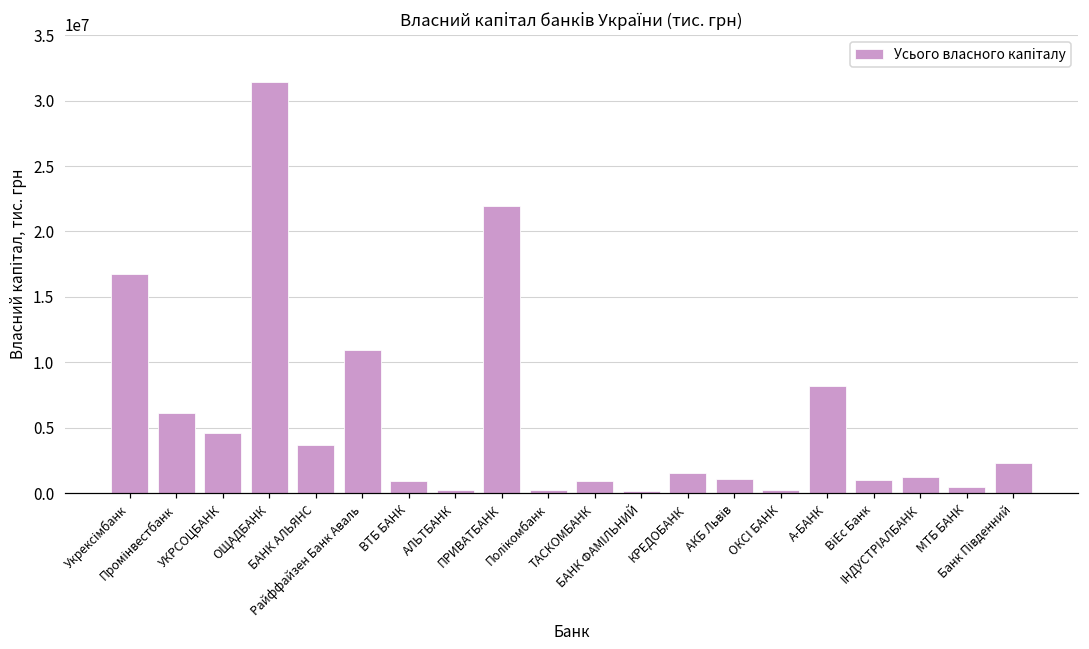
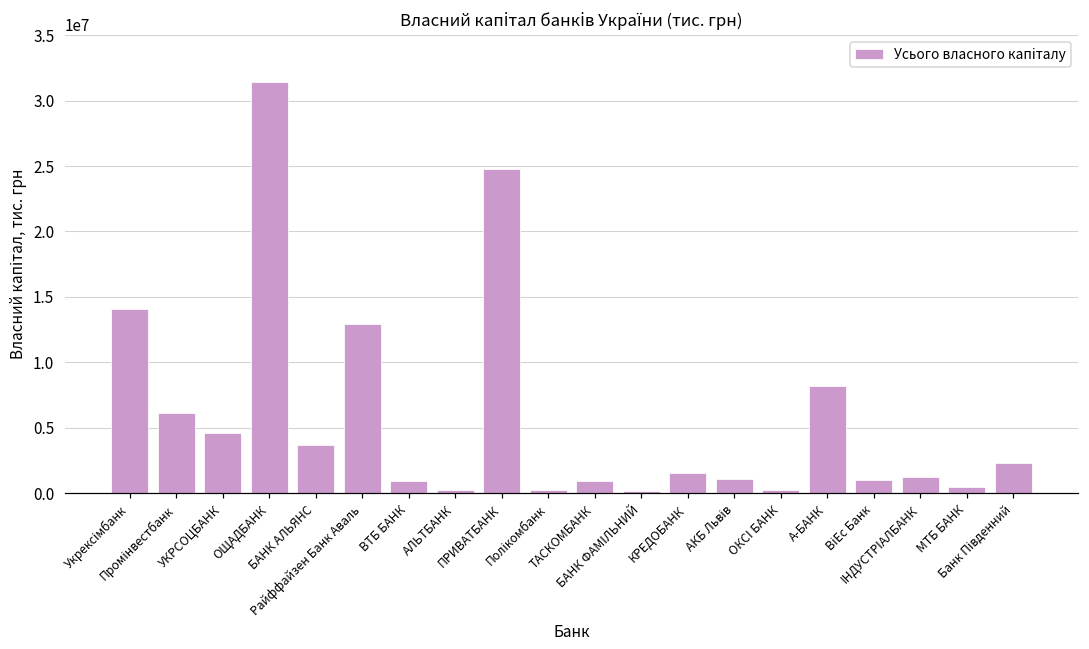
Укрексімбанк: 16700000 -> 14000000
Райффайзен Банк Аваль: 10900000 -> 13000000
ПРИВАТБАНК: 21900000 -> 24800000
